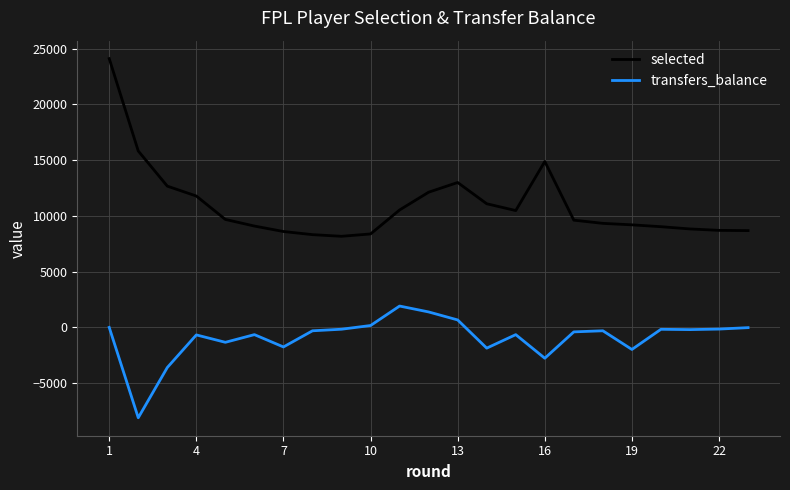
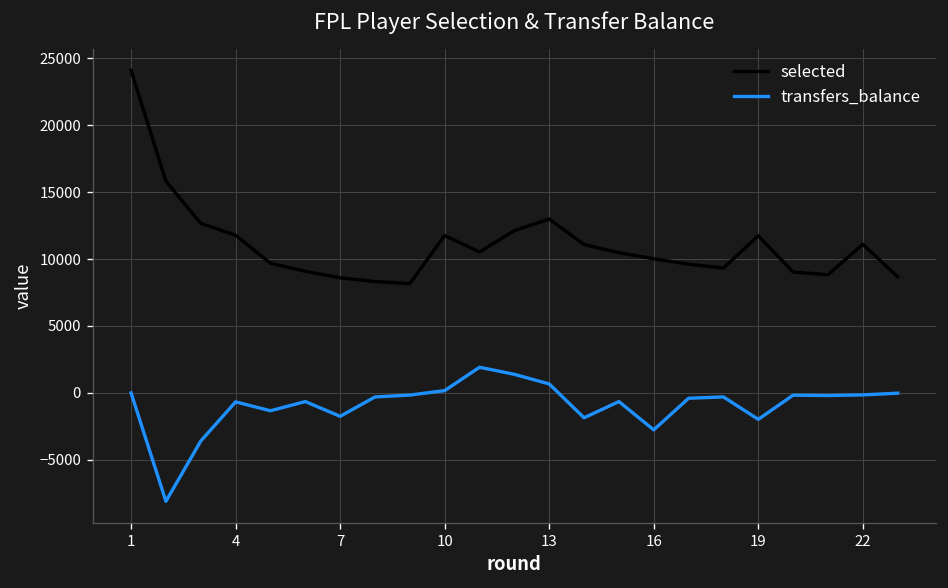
selected, 10: 8400 -> 11800
selected, 16: 14900 -> 10000
selected, 19: 9200 -> 11700
selected, 22: 8700 -> 11100
